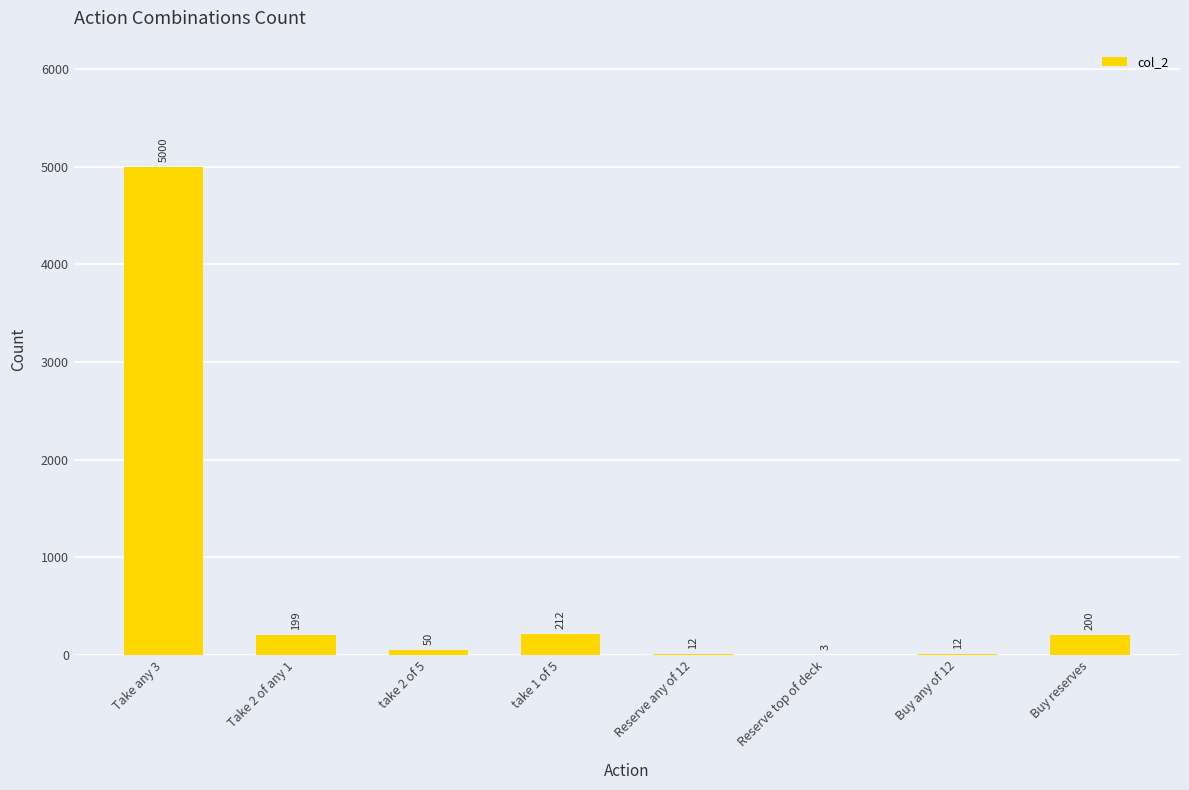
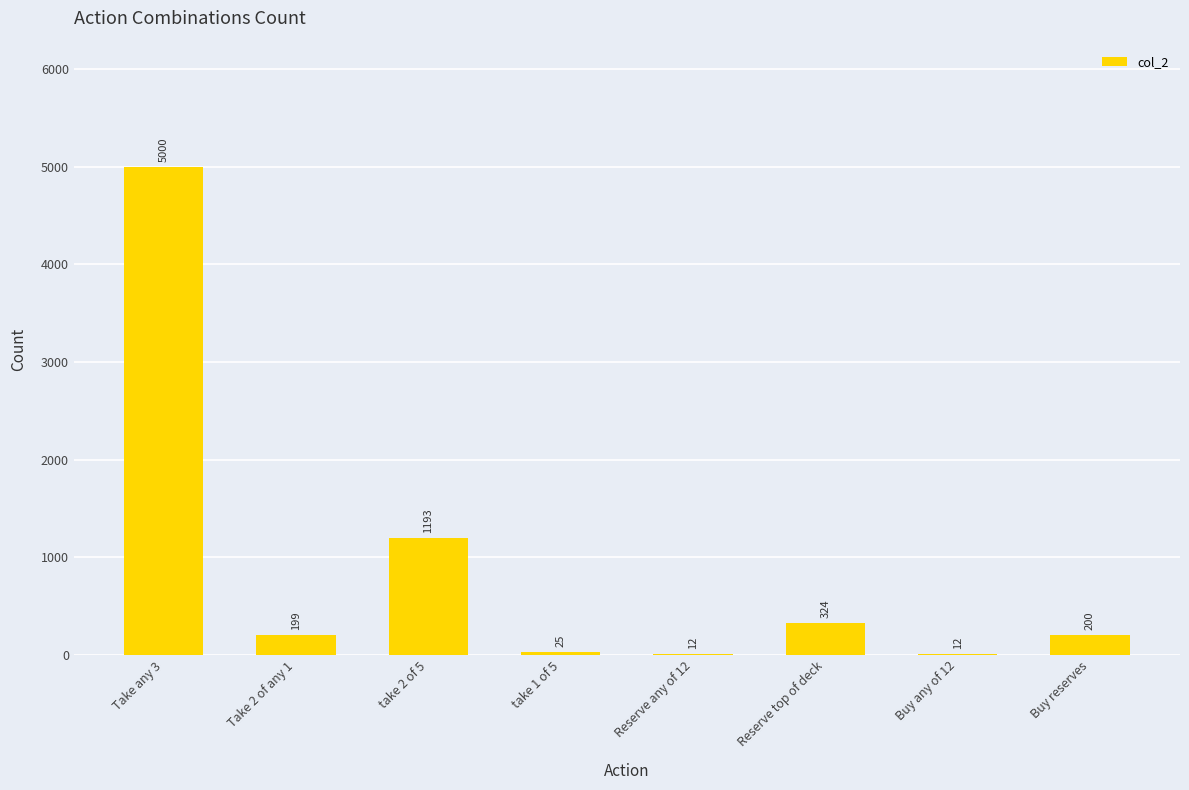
take 2 of 5: 50 -> 1193
take 1 of 5: 212 -> 25
Reserve top of deck: 3 -> 324
